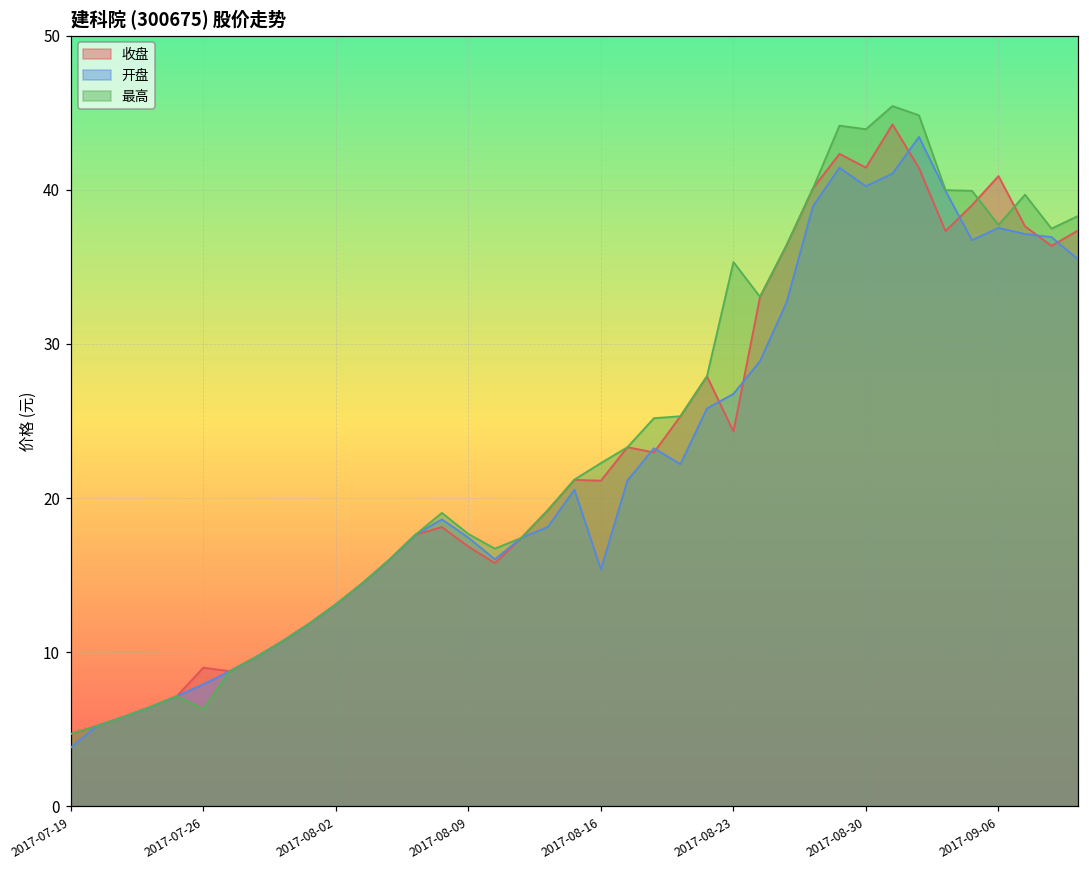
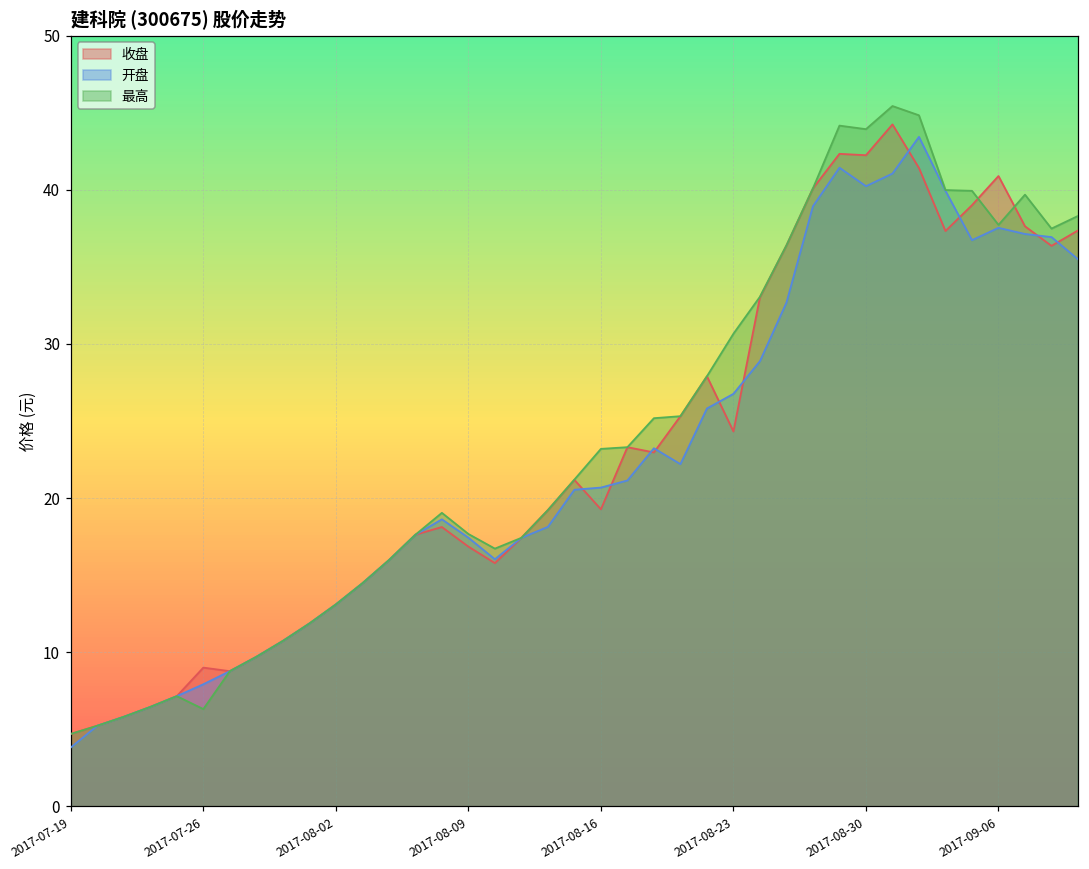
收盘, 2017-08-16: 21.1 -> 19.3
开盘, 2017-08-16: 15.4 -> 20.7
最高, 2017-08-16: 22.3 -> 23.2
最高, 2017-08-23: 35.3 -> 30.7
收盘, 2017-08-30: 41.4 -> 42.2
